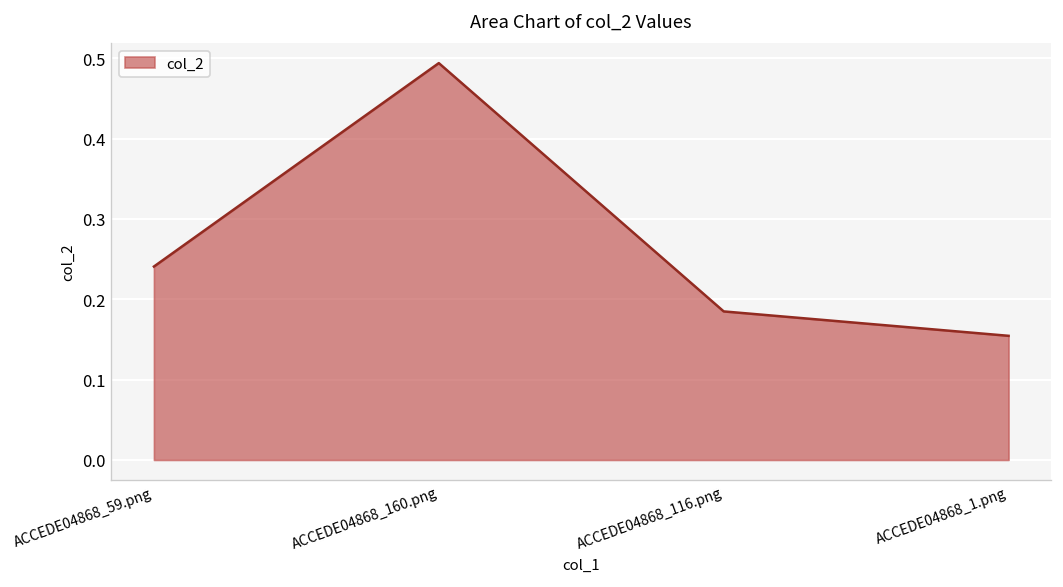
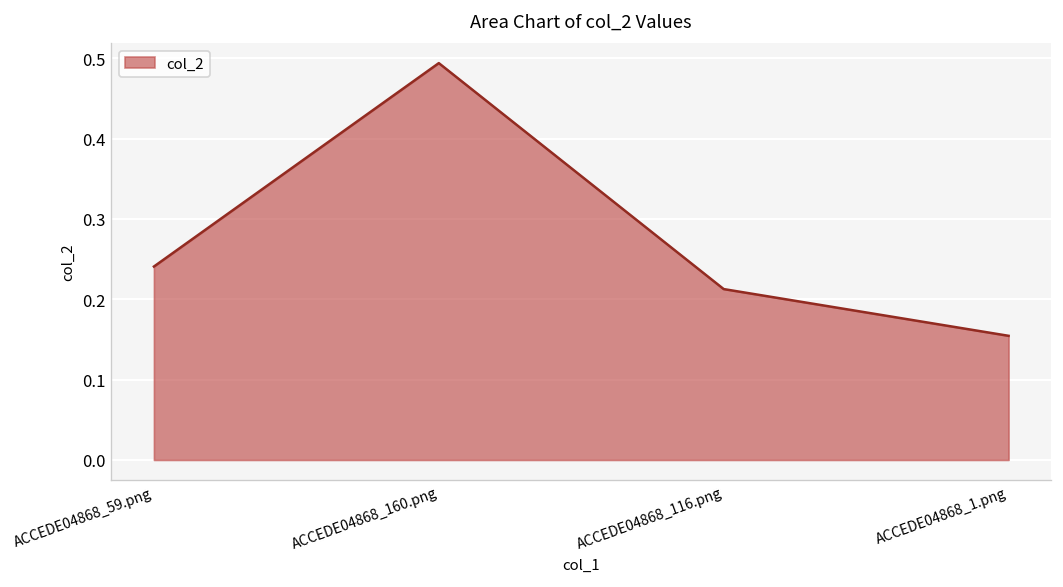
ACCEDE04868_116.png: 0.18 -> 0.21
